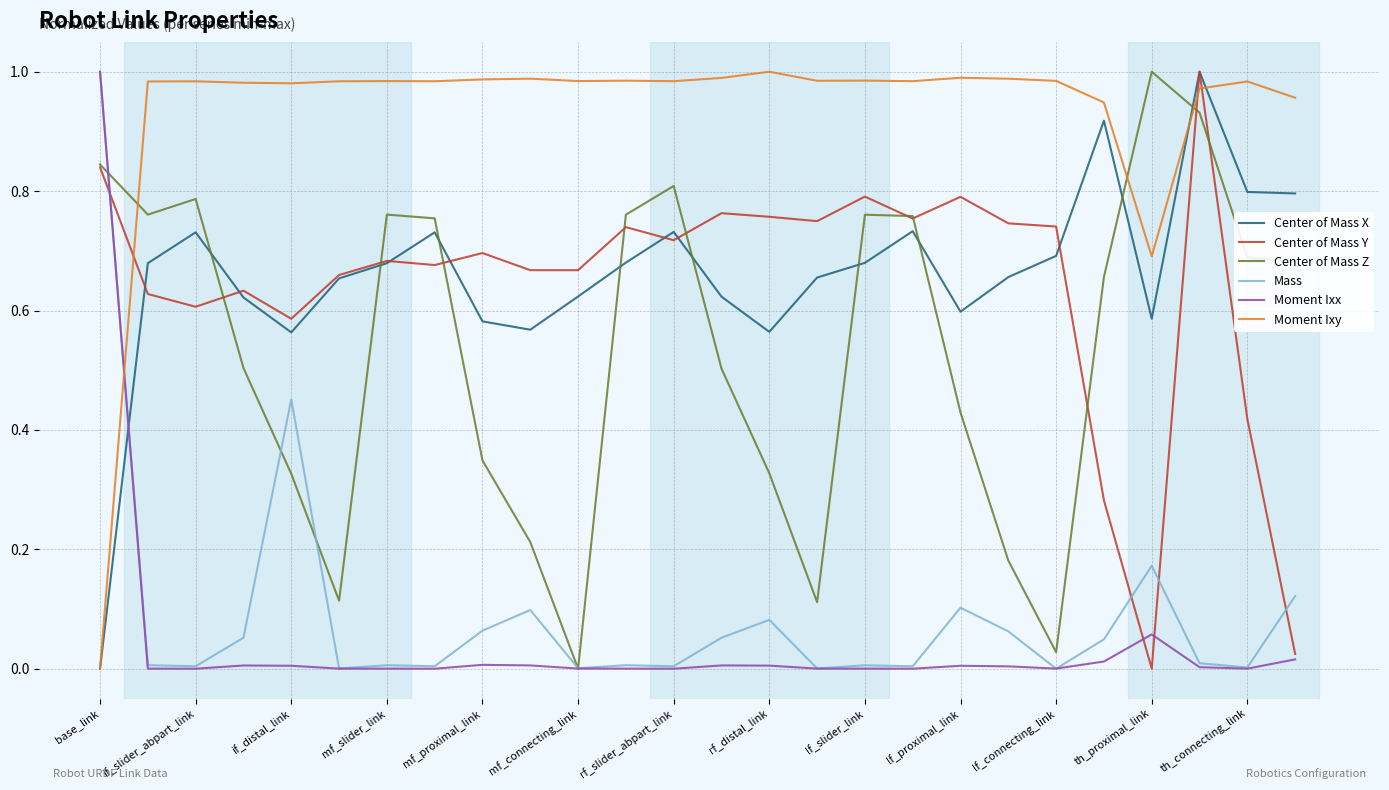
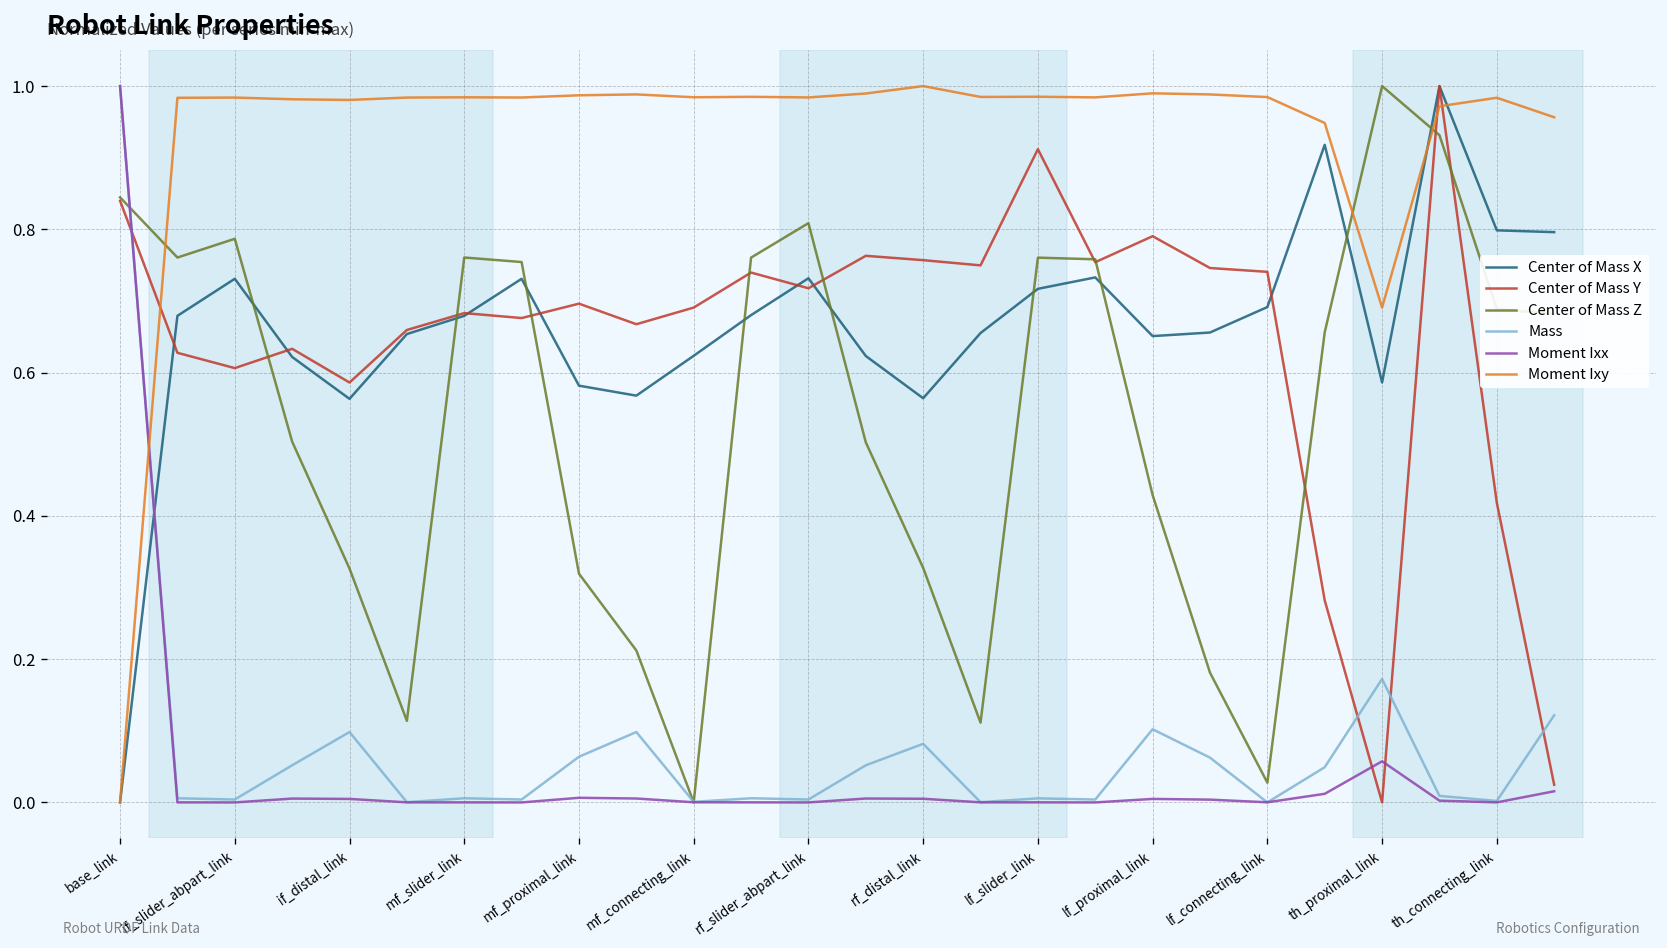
Mass, if_distal_link: 0.45 -> 0.10
Center of Mass Z, mf_proximal_link: 0.35 -> 0.32
Center of Mass Y, mf_connecting_link: 0.67 -> 0.69
Center of Mass X, lf_slider_link: 0.68 -> 0.72
Center of Mass Y, lf_slider_link: 0.79 -> 0.91
Center of Mass X, lf_proximal_link: 0.60 -> 0.65
